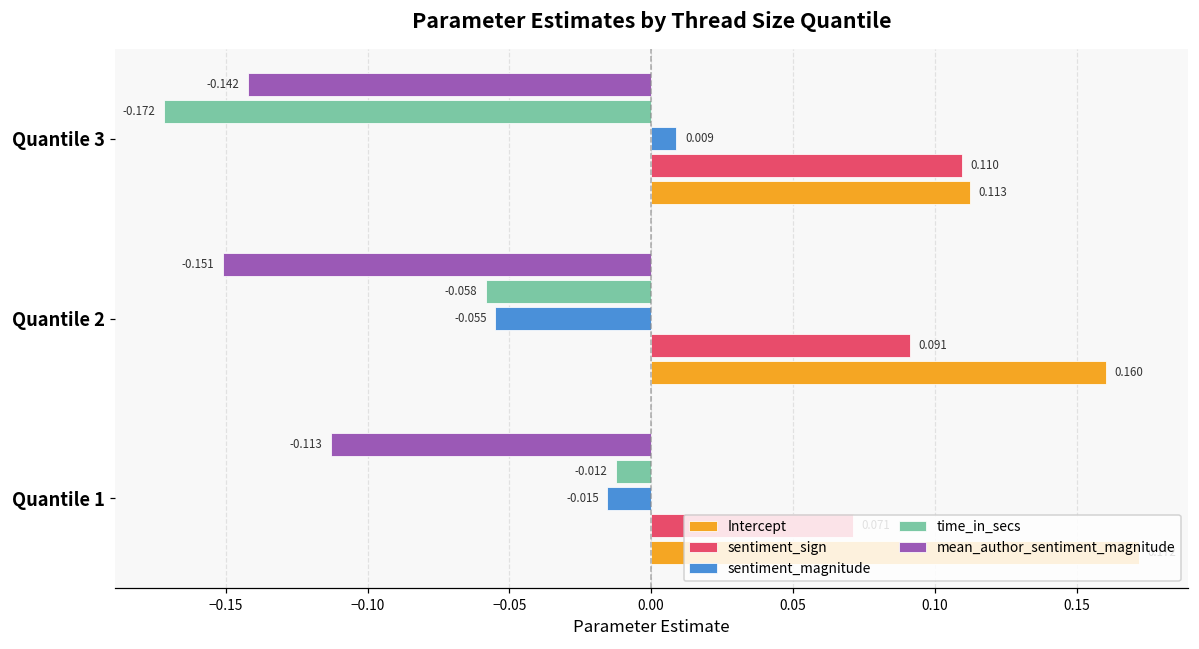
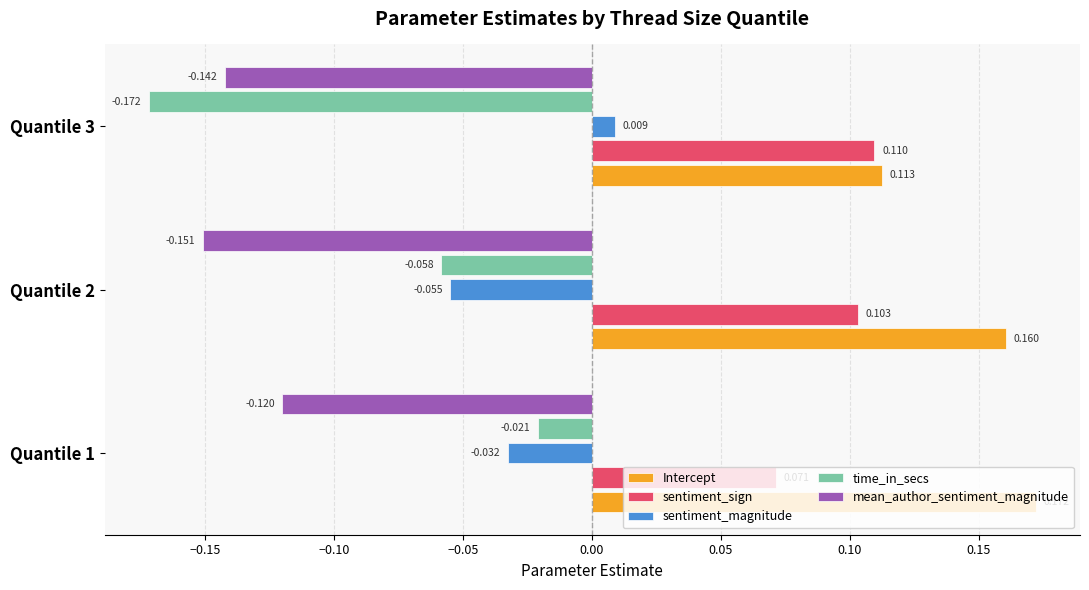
sentiment_sign, Quantile 2: 0.091 -> 0.103
mean_author_sentiment_magnitude, Quantile 1: -0.113 -> -0.120
time_in_secs, Quantile 1: -0.012 -> -0.021
sentiment_magnitude, Quantile 1: -0.015 -> -0.032
